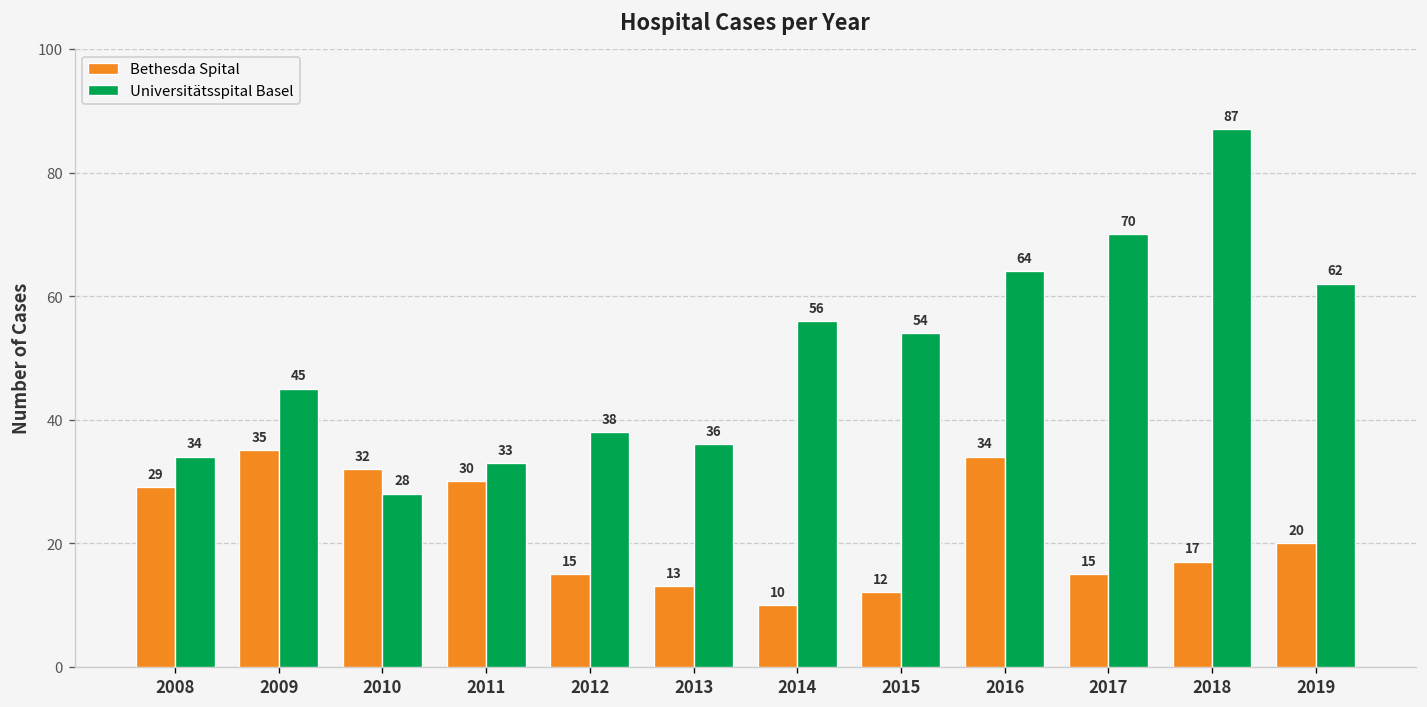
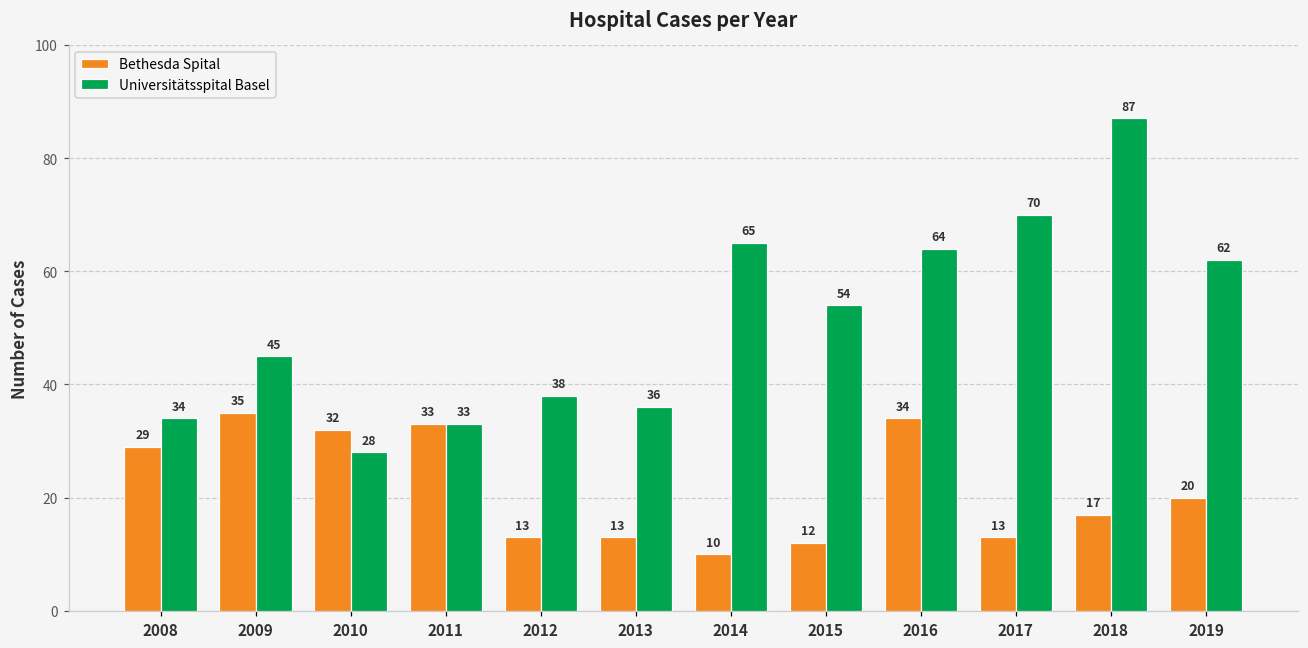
Bethesda Spital, 2011: 30 -> 33
Bethesda Spital, 2012: 15 -> 13
Universitätsspital Basel, 2014: 56 -> 65
Bethesda Spital, 2017: 15 -> 13
